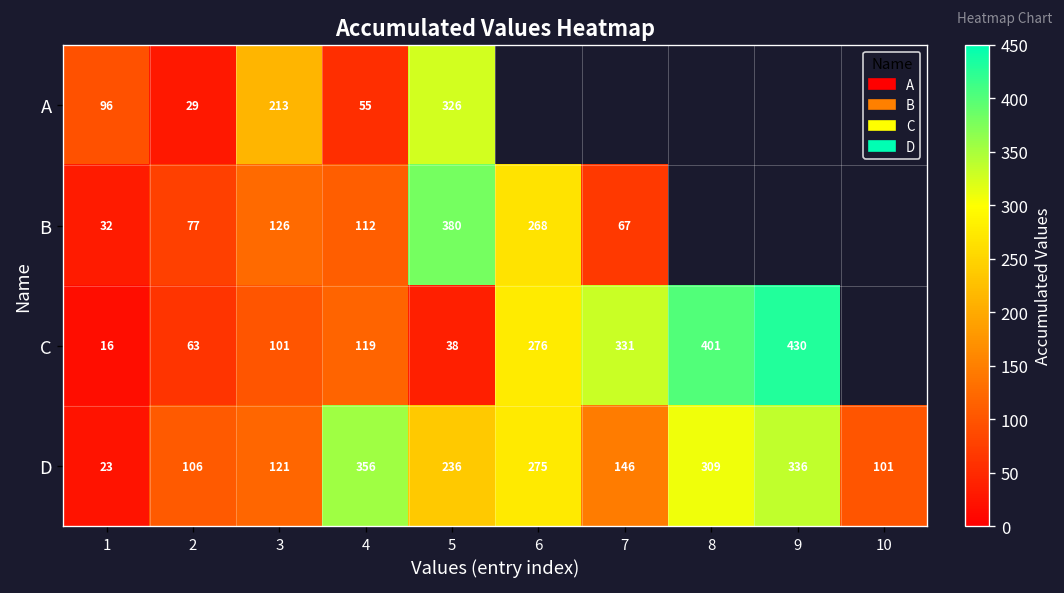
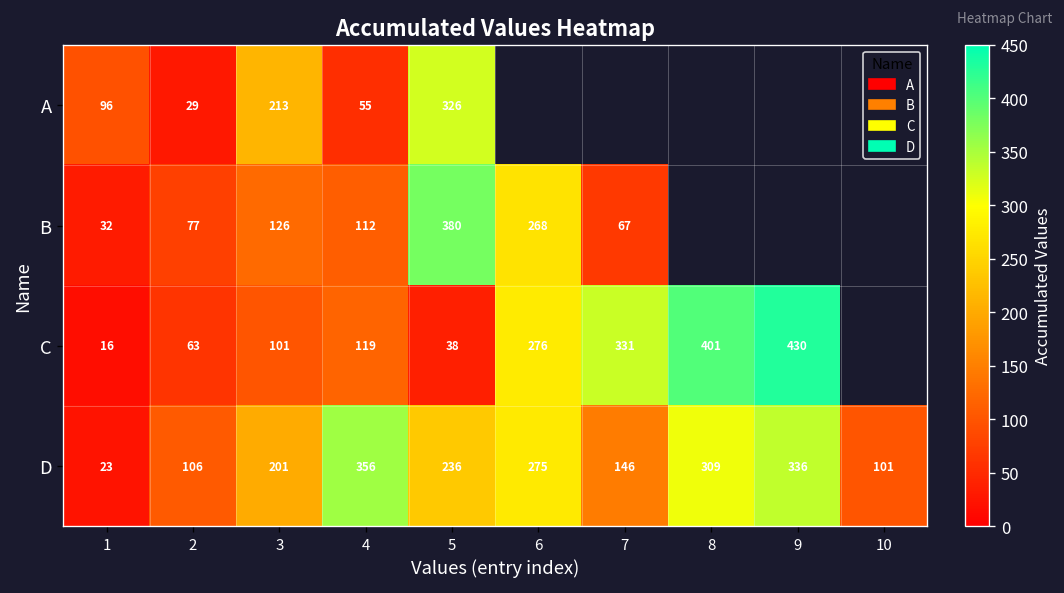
D, 3: 121 -> 201
